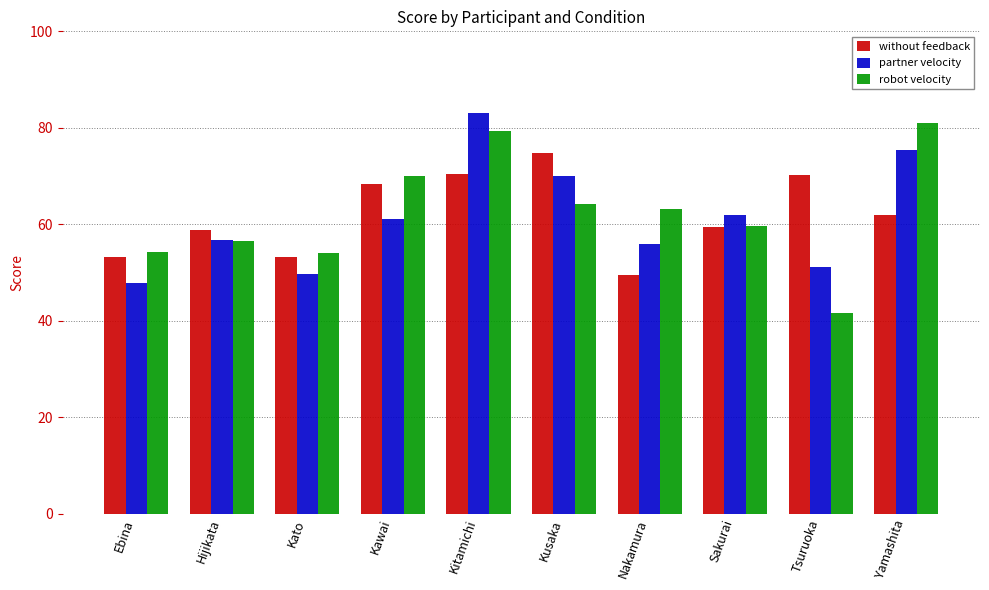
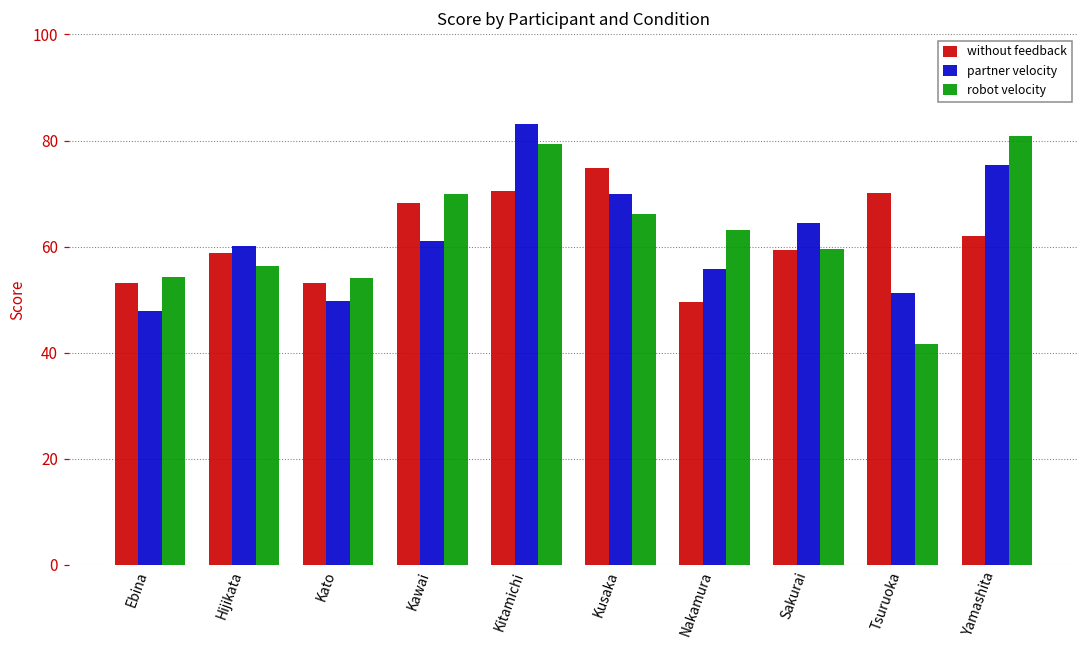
partner velocity, Hijikata: 57 -> 60
robot velocity, Kusaka: 64 -> 66
partner velocity, Sakurai: 62 -> 65
